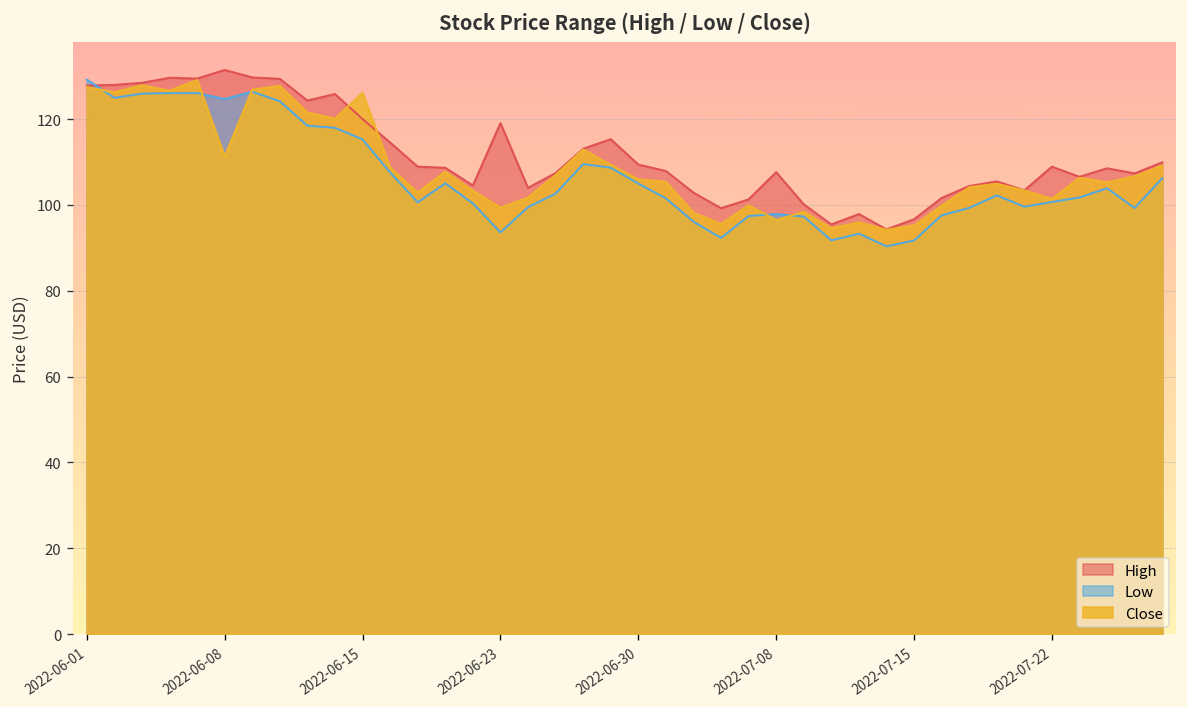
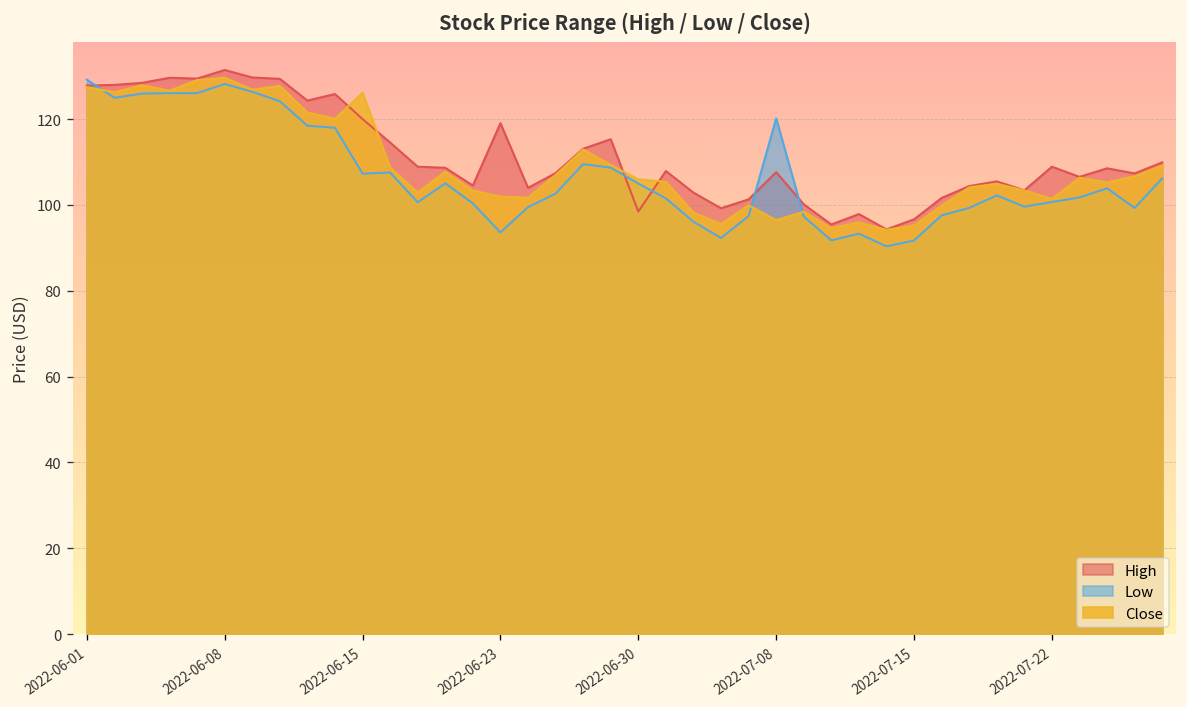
Low, 2022-06-08: 125 -> 128
Close, 2022-06-08: 111 -> 130
Low, 2022-06-15: 115 -> 107
Close, 2022-06-23: 99 -> 102
High, 2022-06-30: 109 -> 98
Low, 2022-07-08: 98 -> 120
